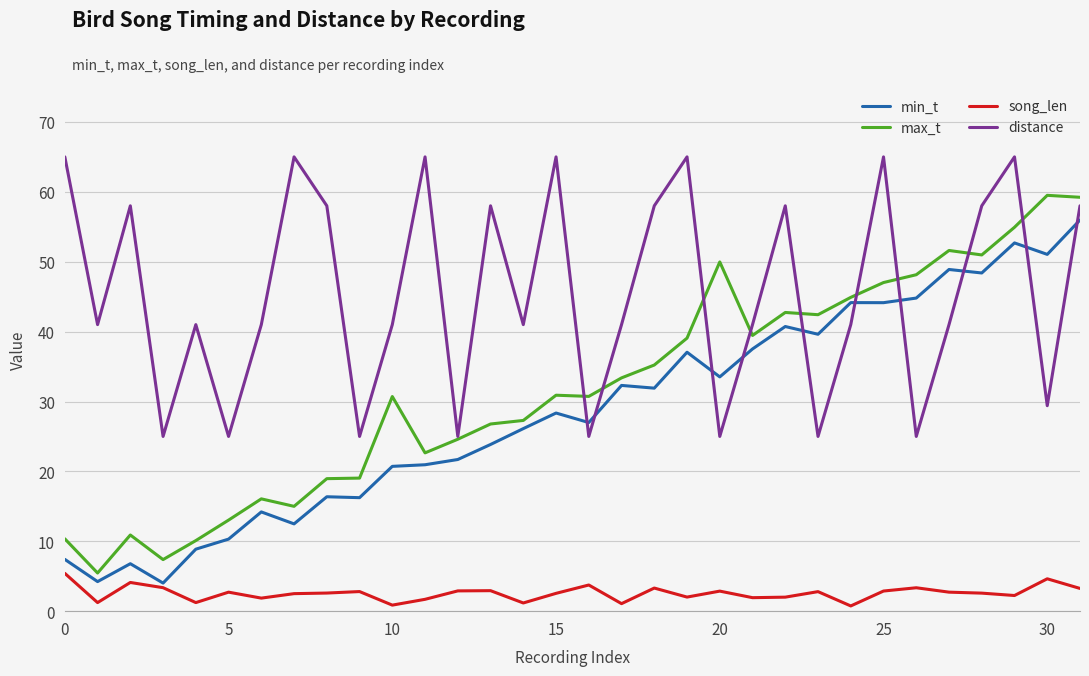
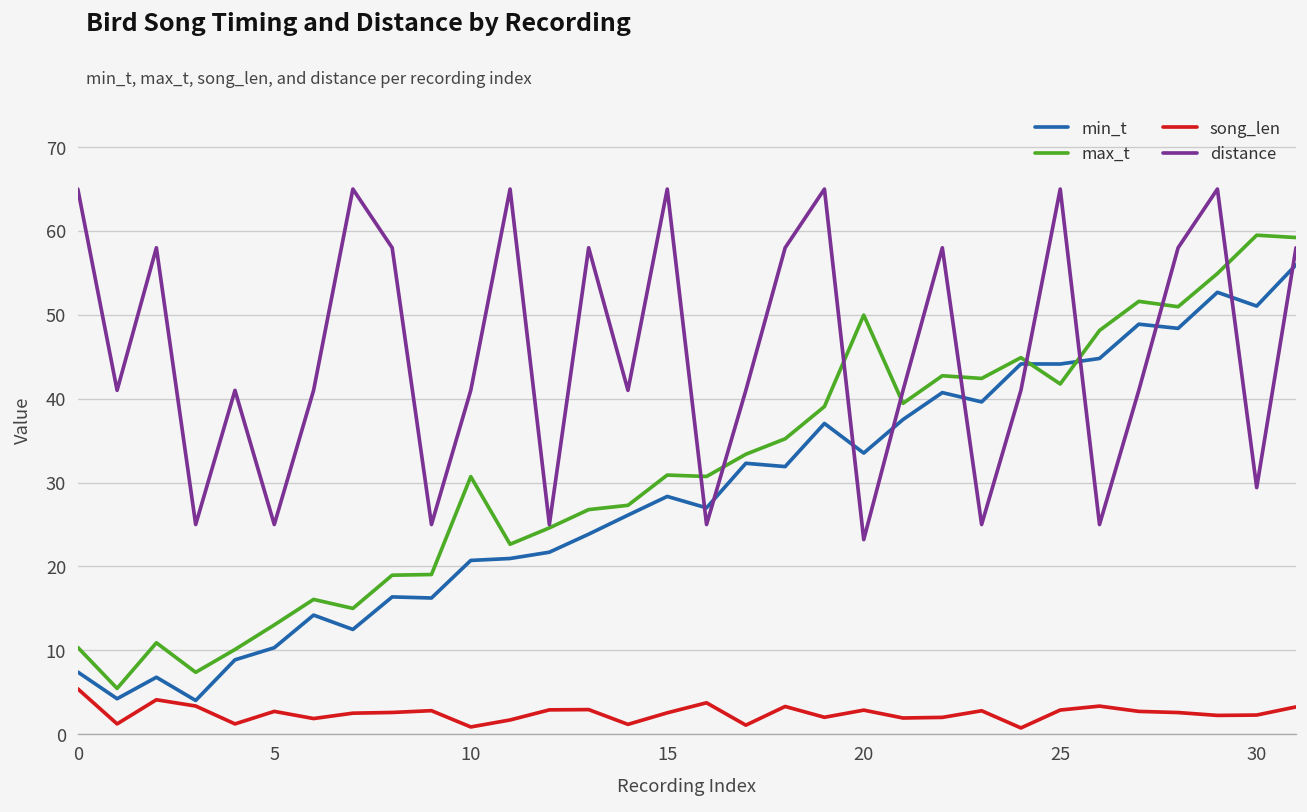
distance, 20: 25 -> 23
max_t, 25: 47 -> 42
song_len, 30: 5 -> 2
